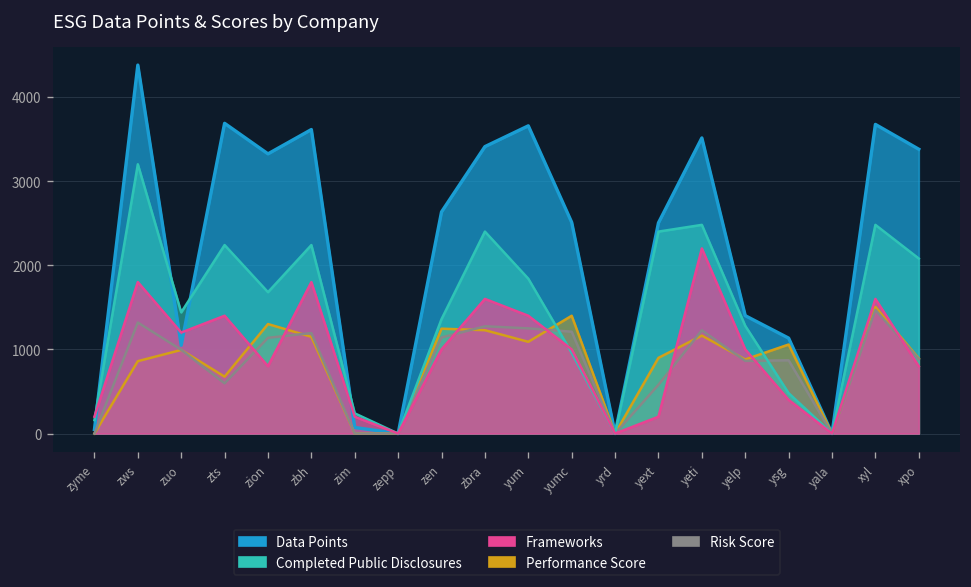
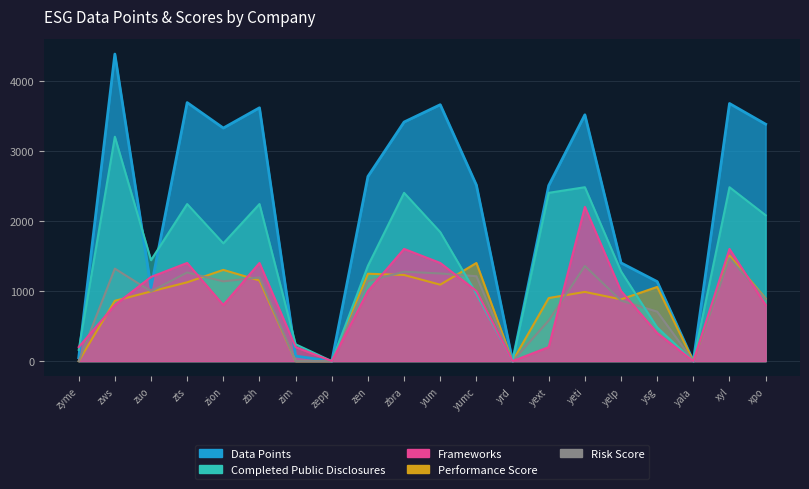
Frameworks, zws: 1800 -> 800
Performance Score, zts: 700 -> 1100
Risk Score, zts: 600 -> 1300
Frameworks, zbh: 1800 -> 1400
Performance Score, yeti: 1200 -> 1000
Risk Score, yeti: 1200 -> 1400
Risk Score, ysg: 900 -> 700
